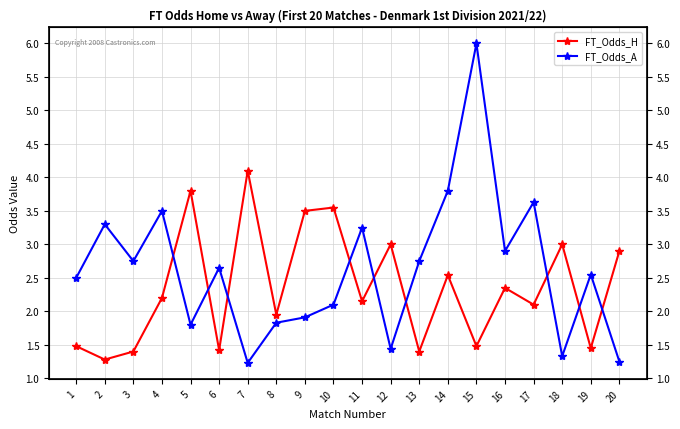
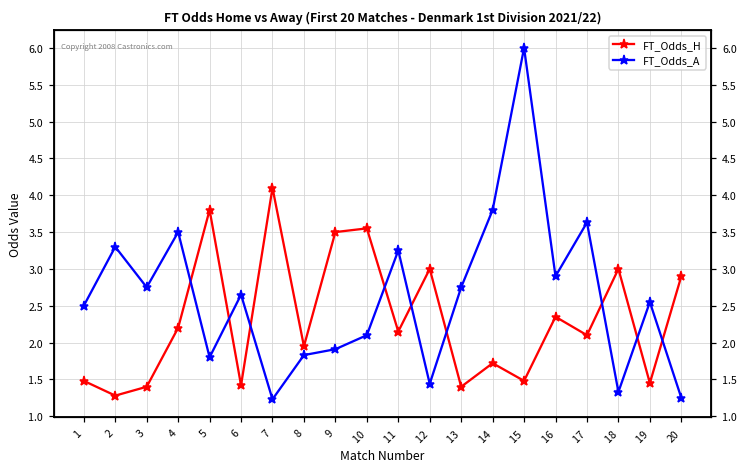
FT_Odds_H, 14: 2.5 -> 1.7
